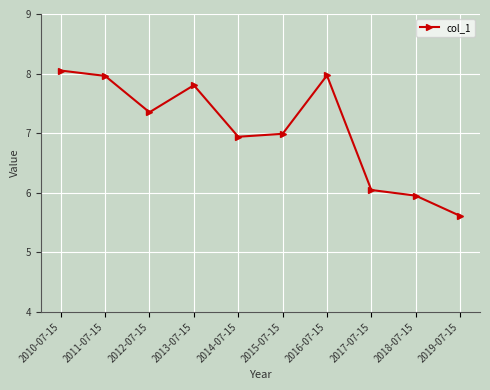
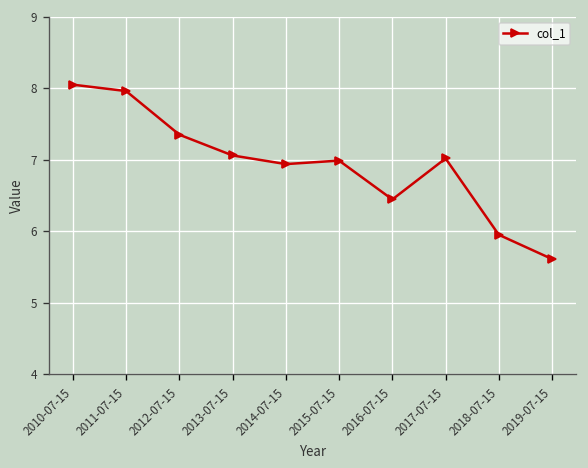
2013-07-15: 7.8 -> 7.1
2016-07-15: 8.0 -> 6.4
2017-07-15: 6.0 -> 7.0
